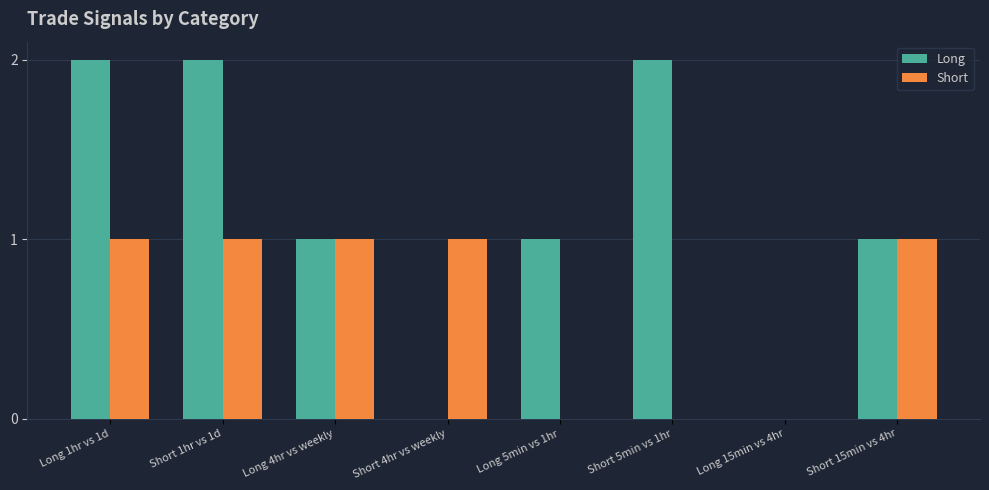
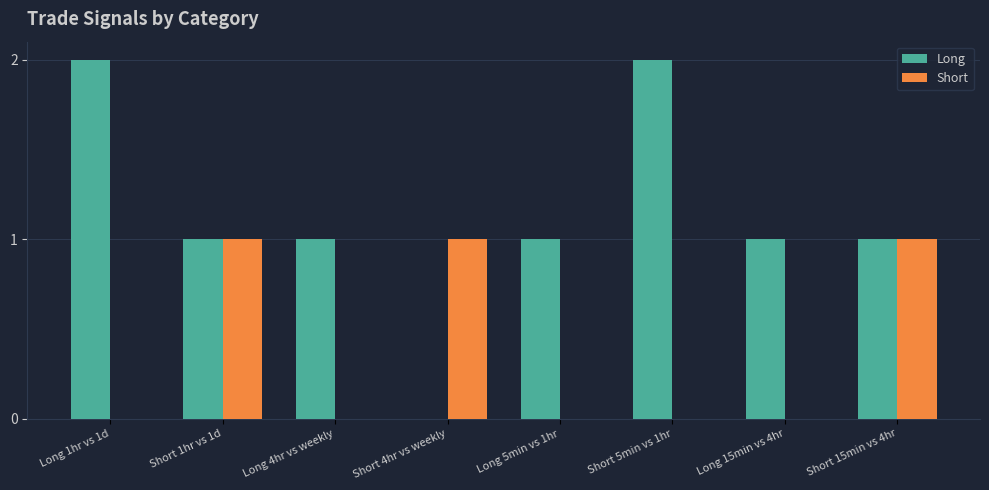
Short, Long 1hr vs 1d: 1 -> 0
Long, Short 1hr vs 1d: 2 -> 1
Short, Long 4hr vs weekly: 1 -> 0
Long, Long 15min vs 4hr: 0 -> 1
